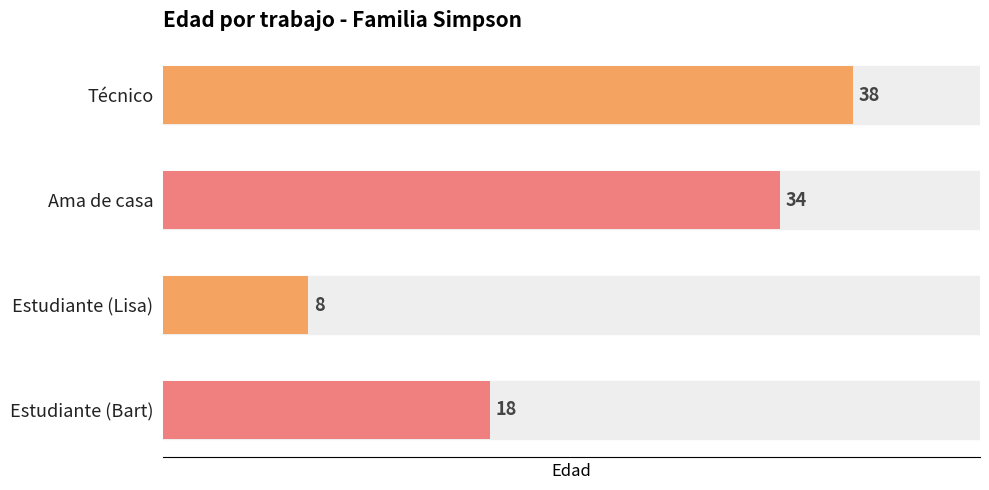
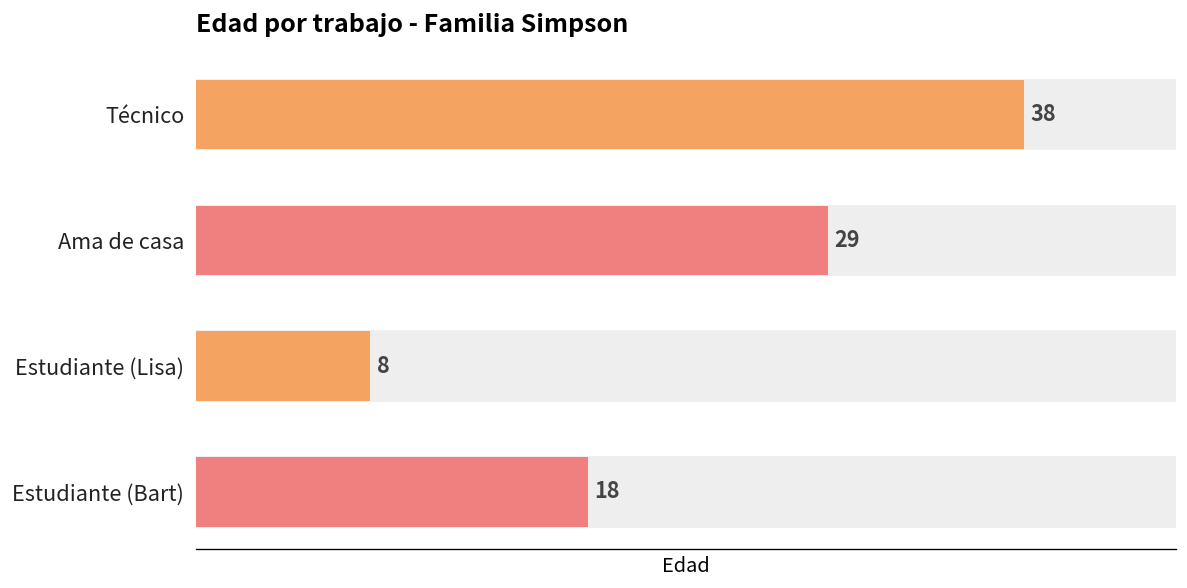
Ama de casa: 34 -> 29
